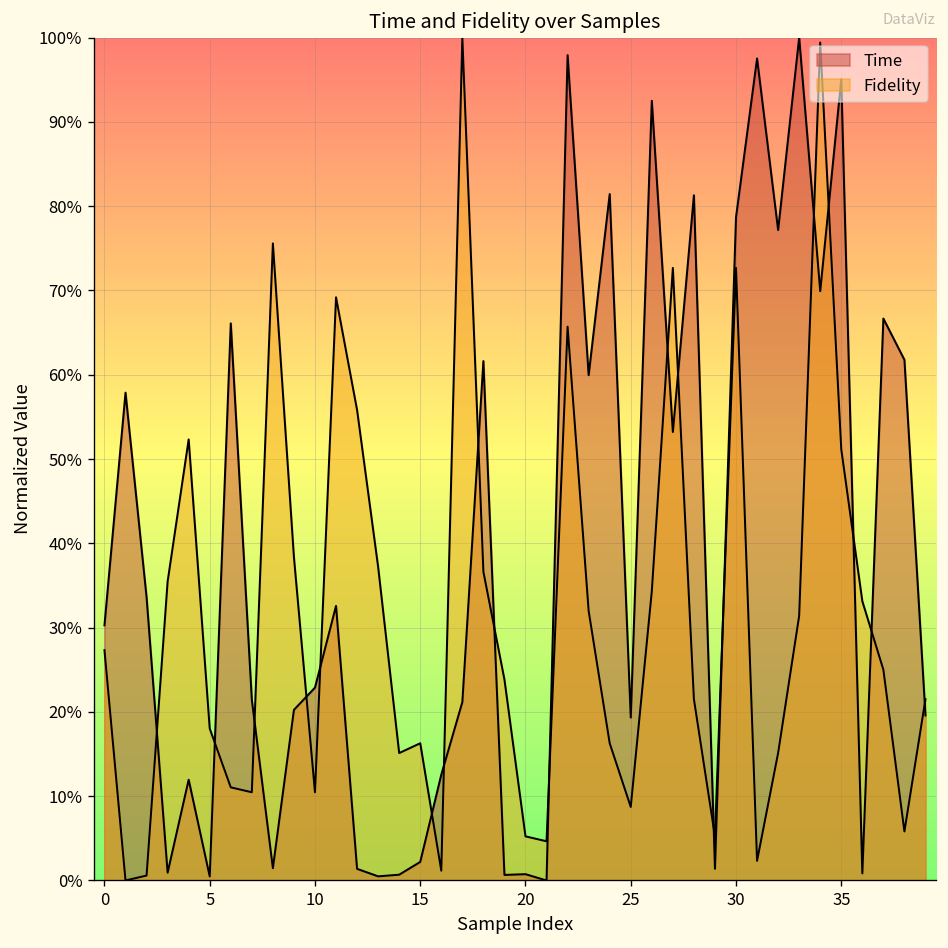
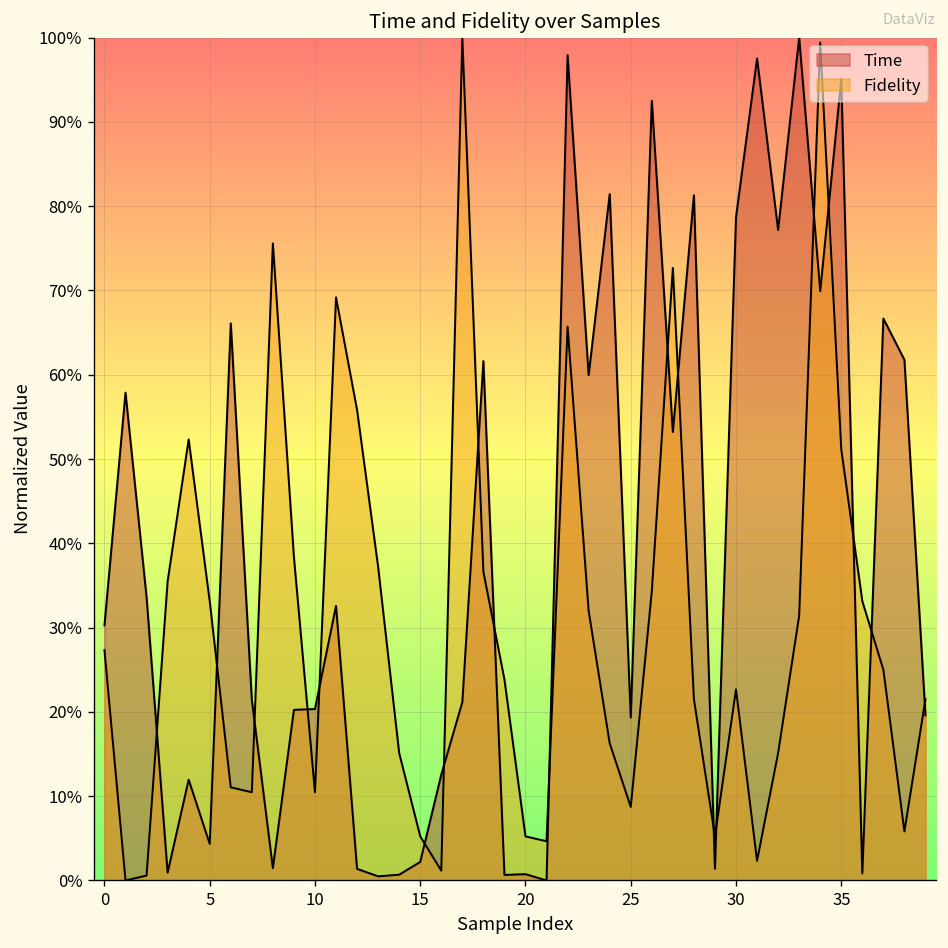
Time, 5: 0% -> 4%
Fidelity, 5: 18% -> 33%
Time, 10: 23% -> 20%
Fidelity, 15: 16% -> 5%
Fidelity, 30: 73% -> 23%
